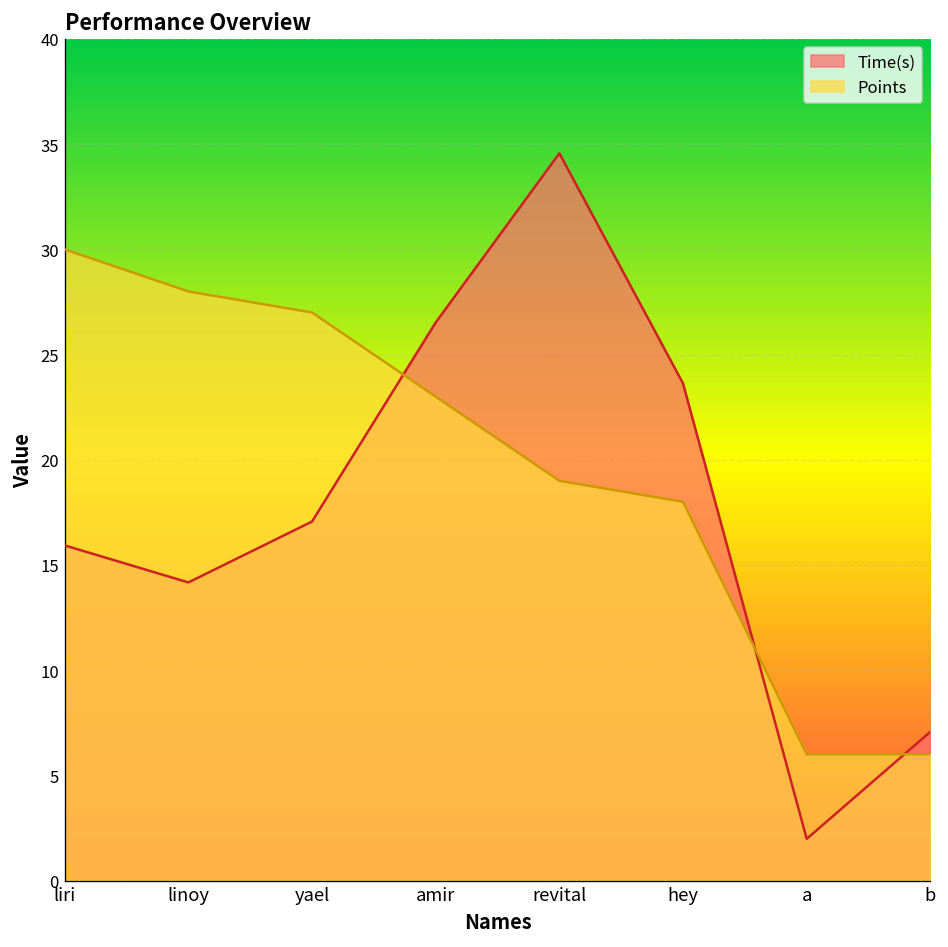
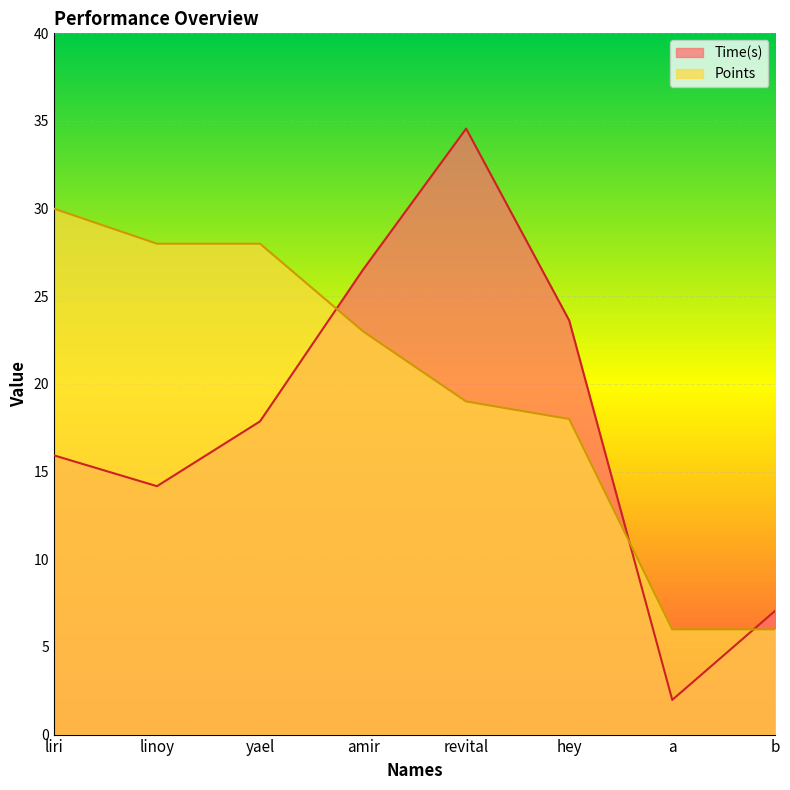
Time(s), yael: 17.1 -> 17.9
Points, yael: 27 -> 28
